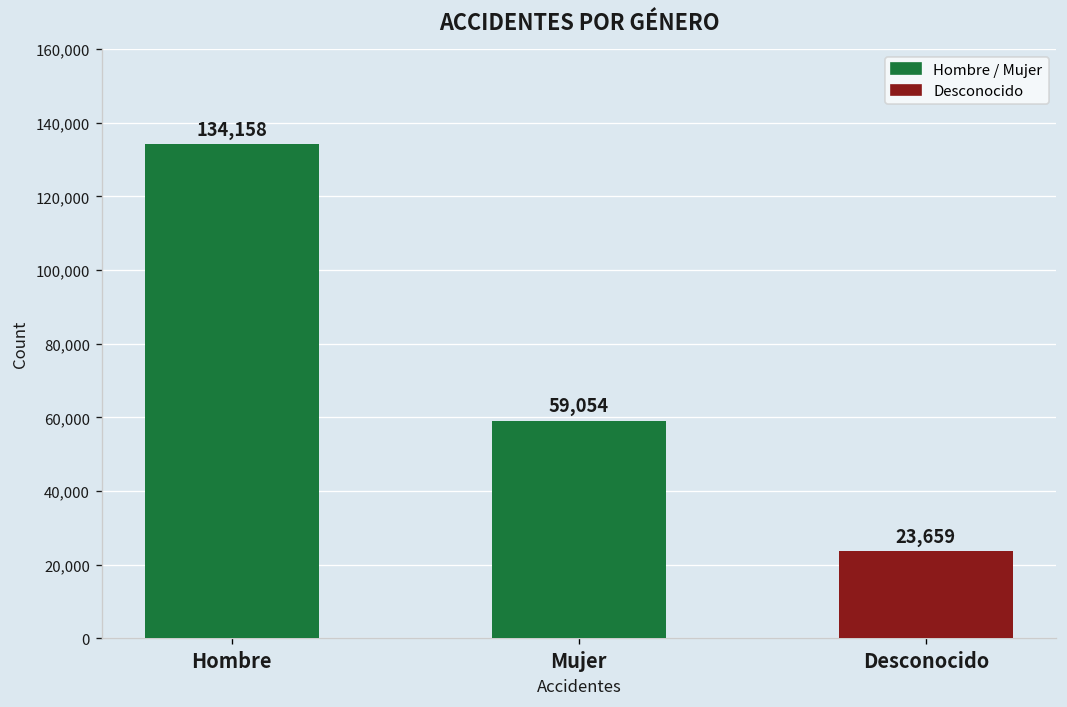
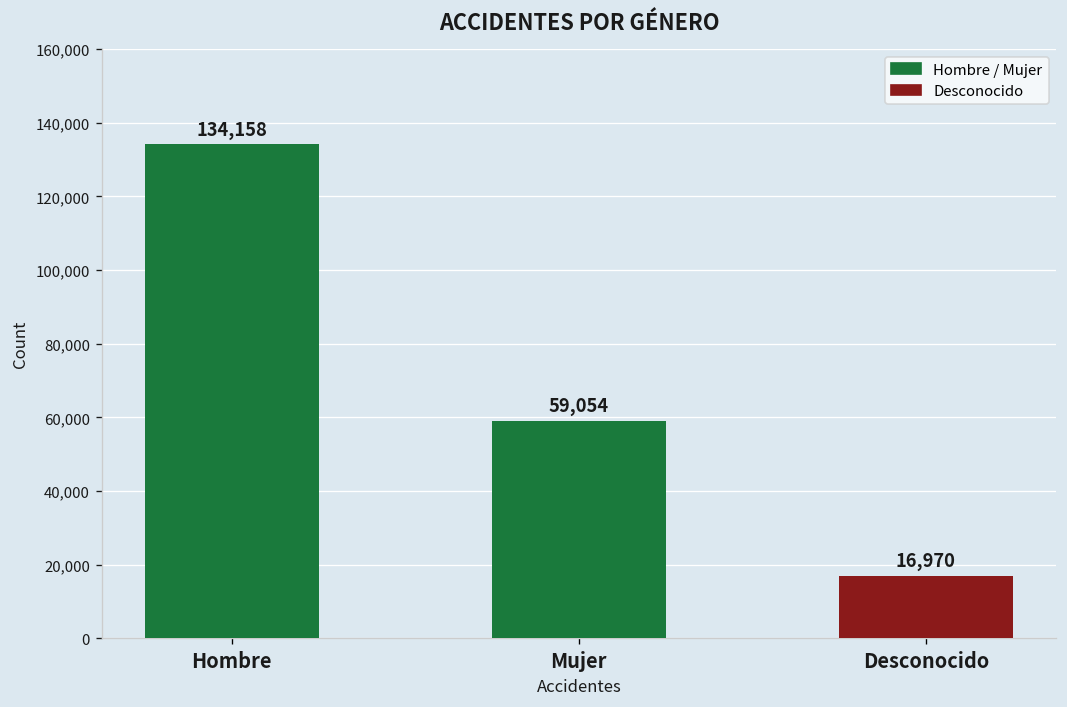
Desconocido: 23,659 -> 16,970
